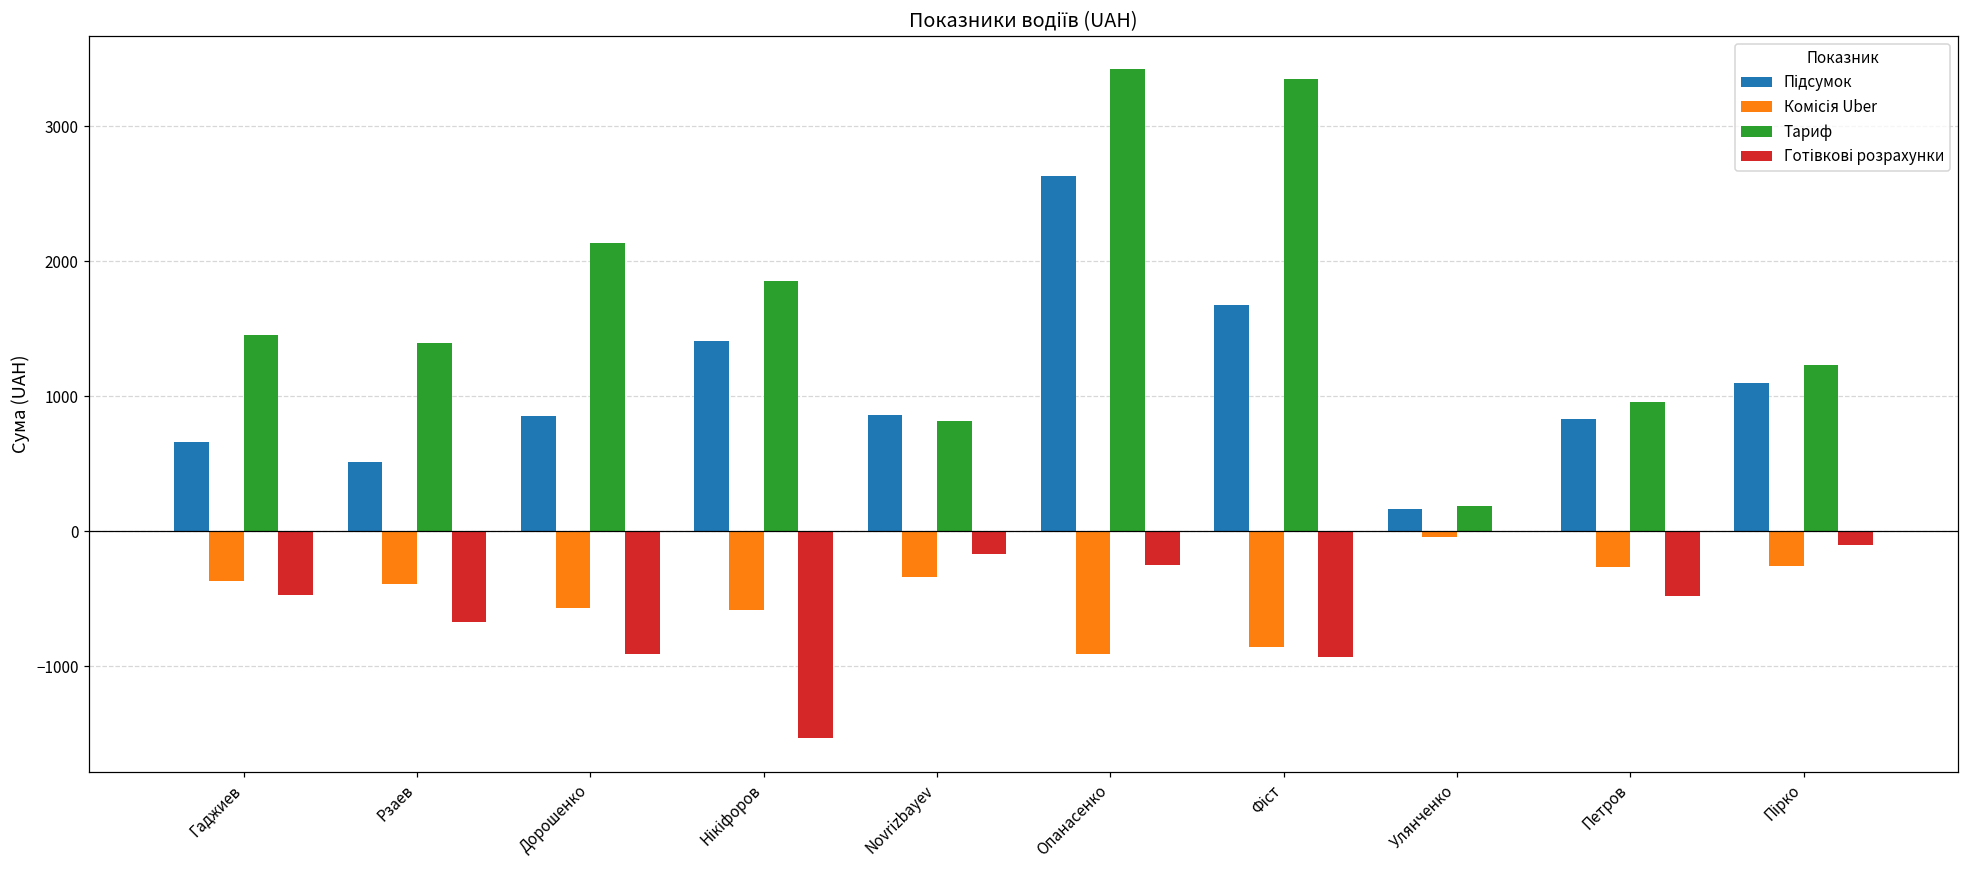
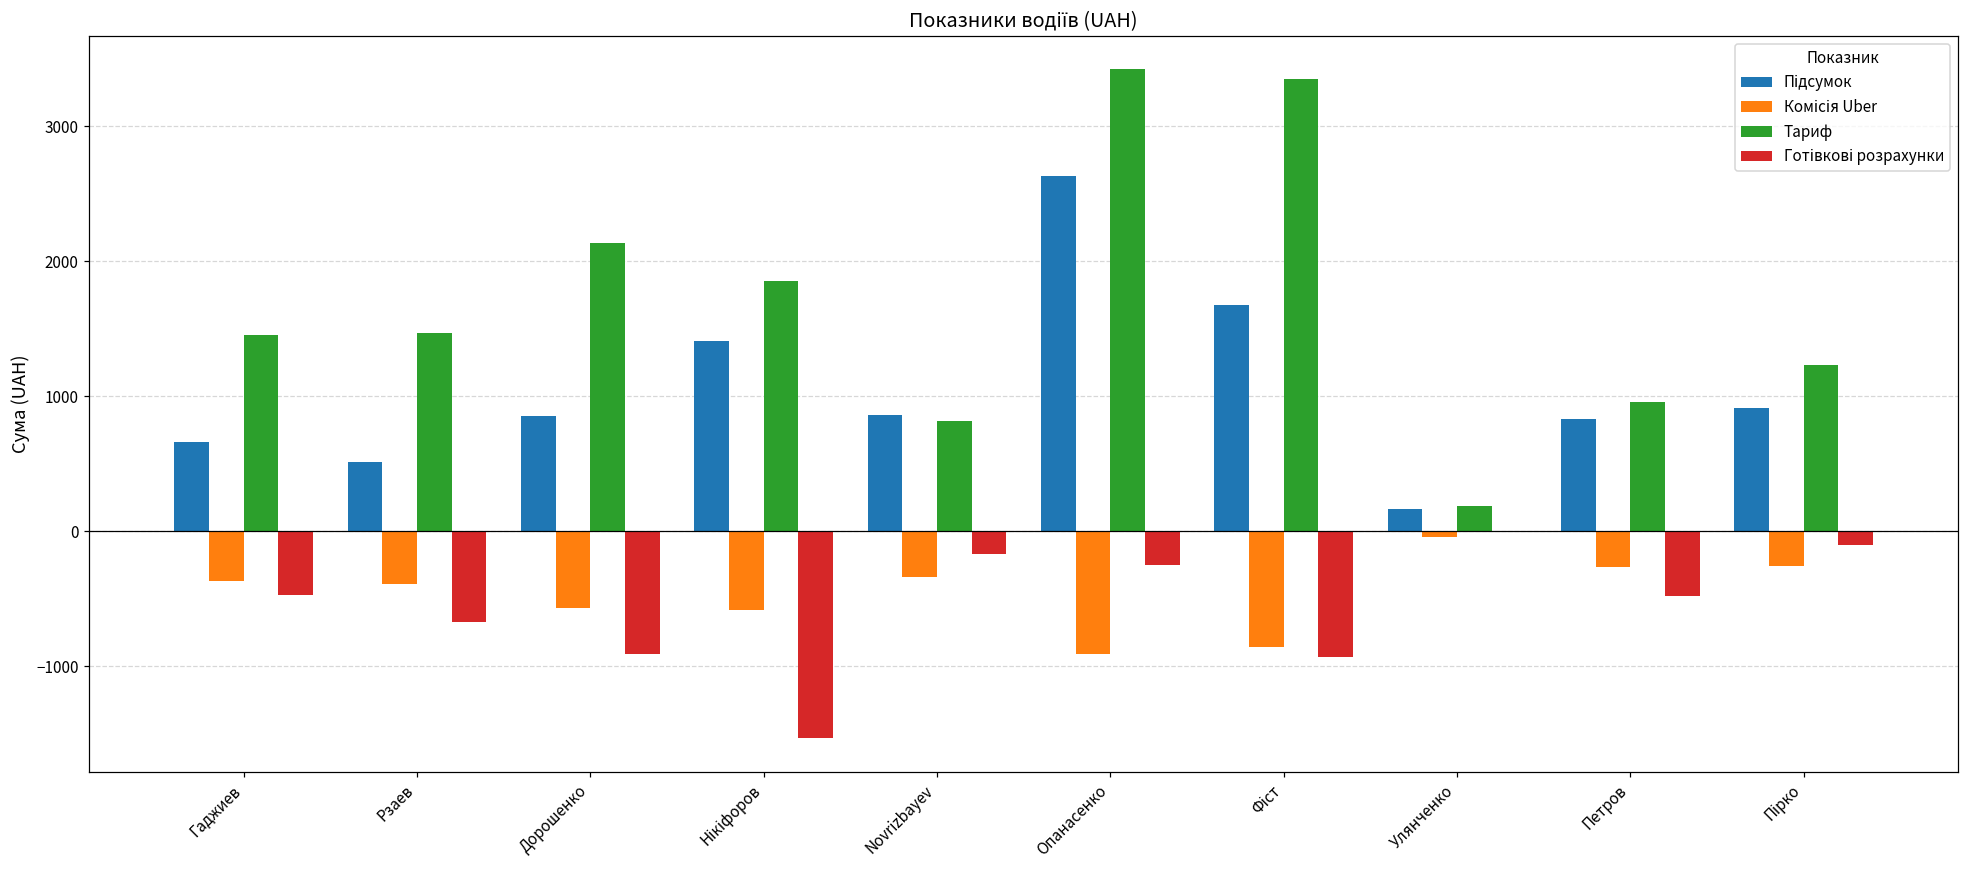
Тариф, Рзаев: 1390 -> 1470
Підсумок, Пірко: 1100 -> 920
